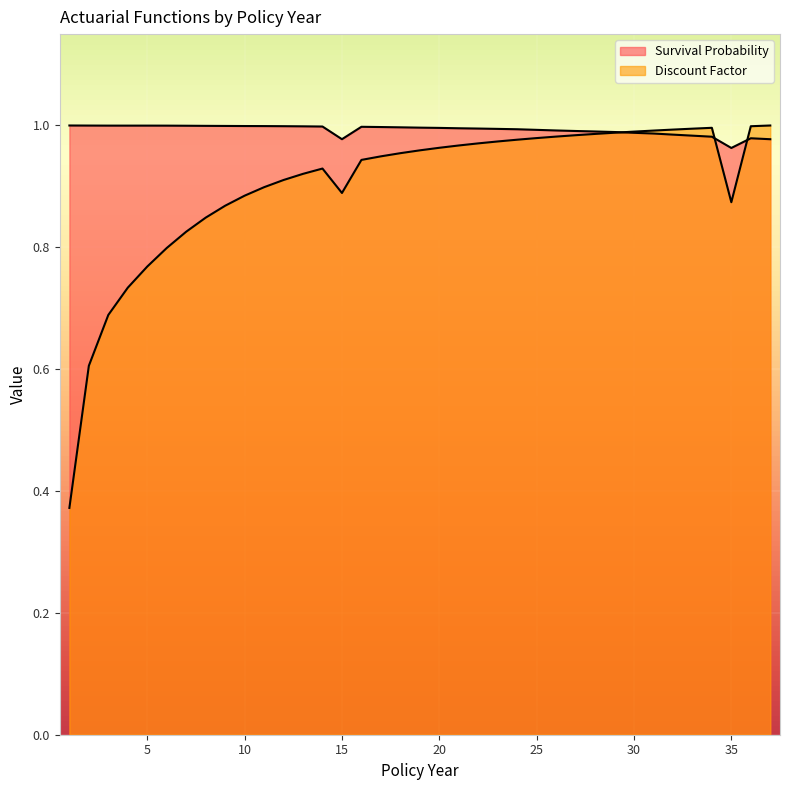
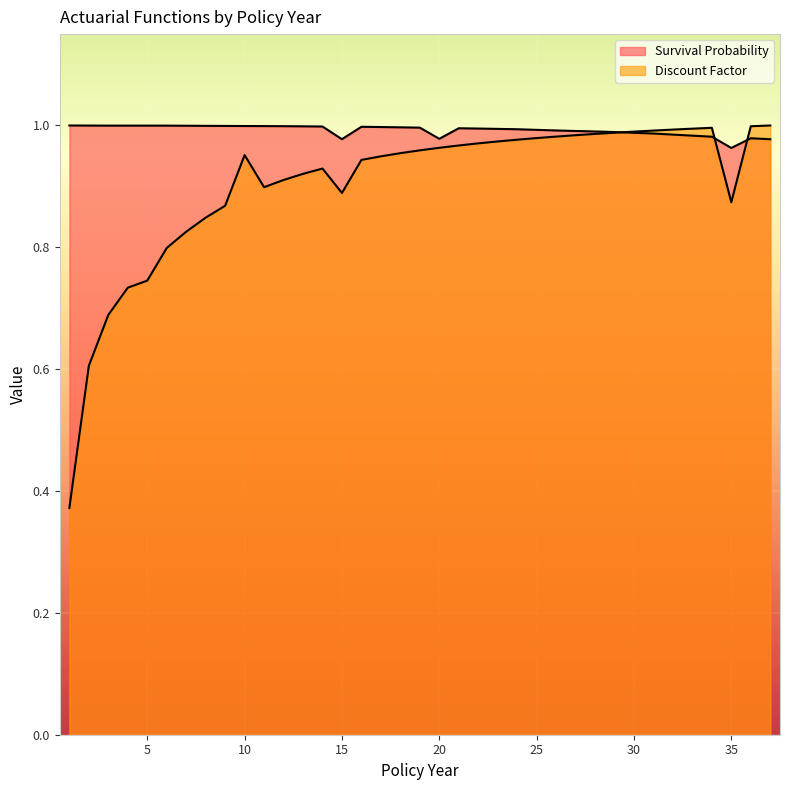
Discount Factor, 5: 0.77 -> 0.74
Discount Factor, 10: 0.88 -> 0.95
Survival Probability, 20: 1.00 -> 0.98
